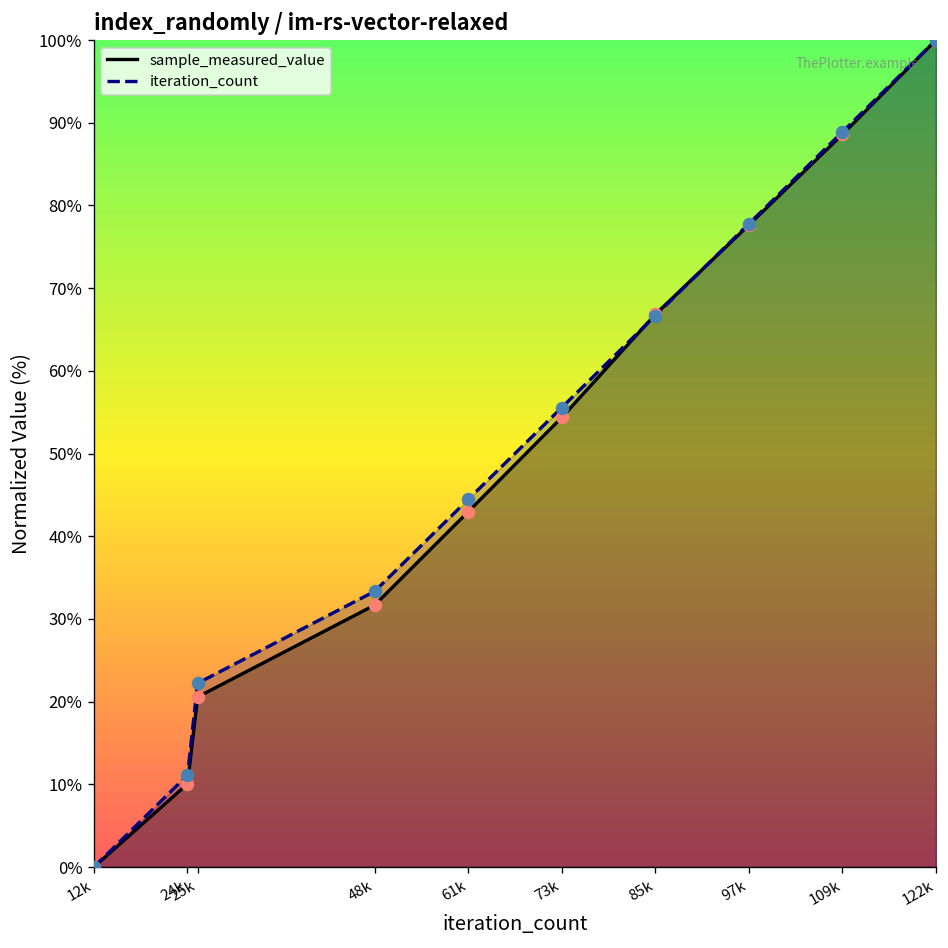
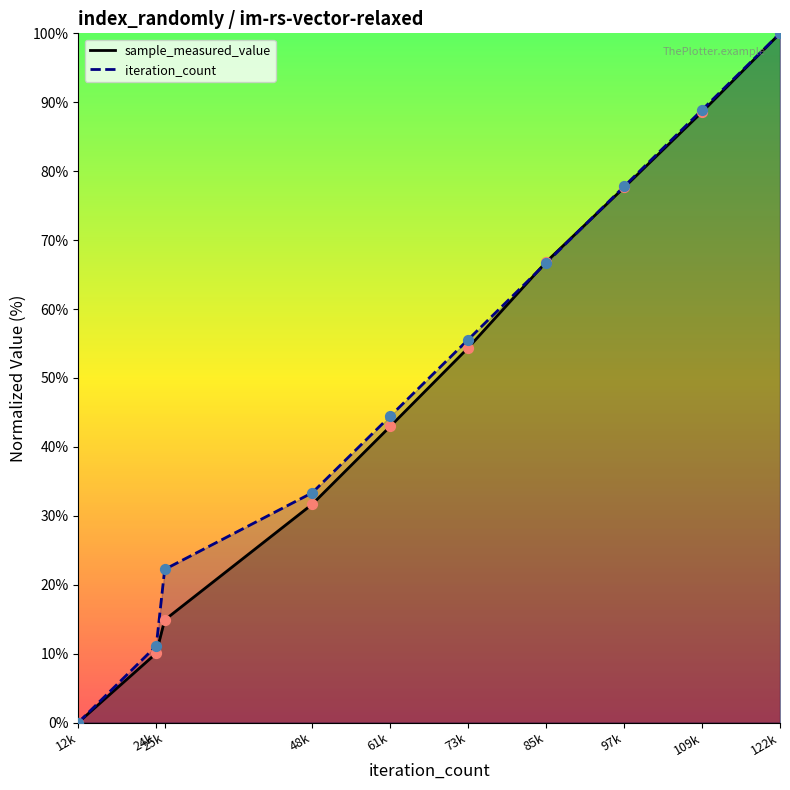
sample_measured_value, 25k: 21% -> 15%
